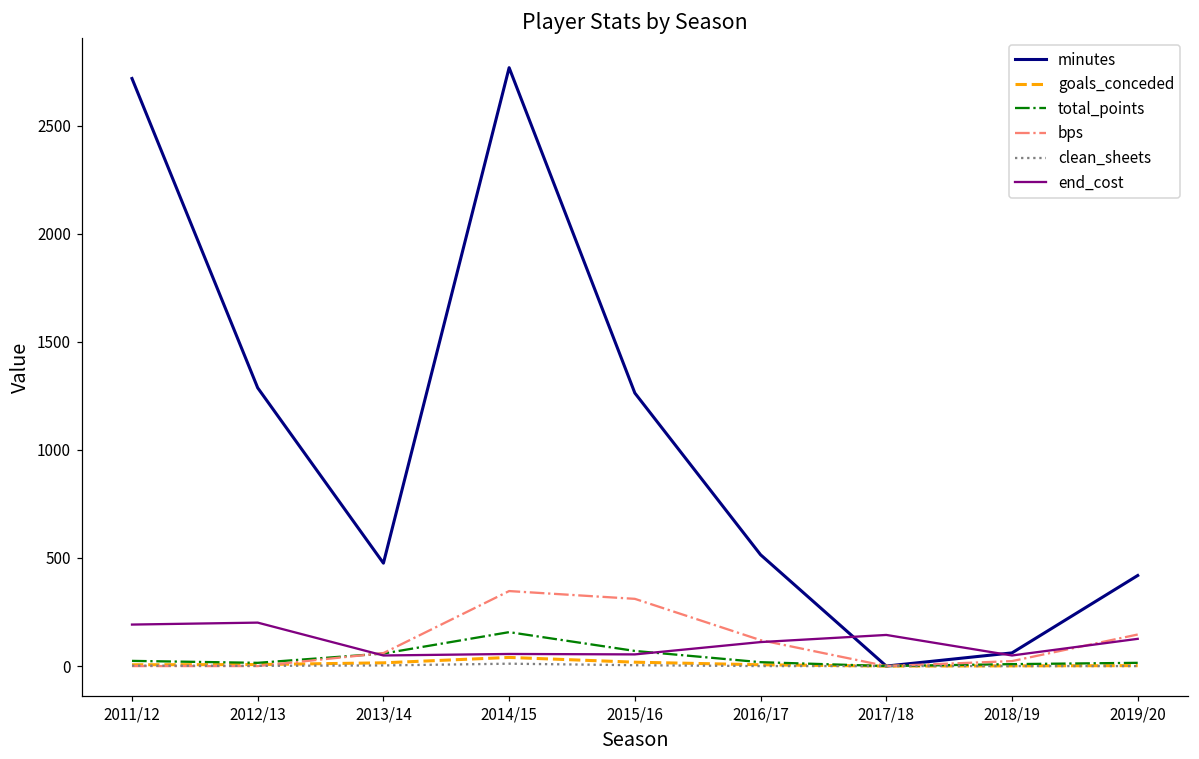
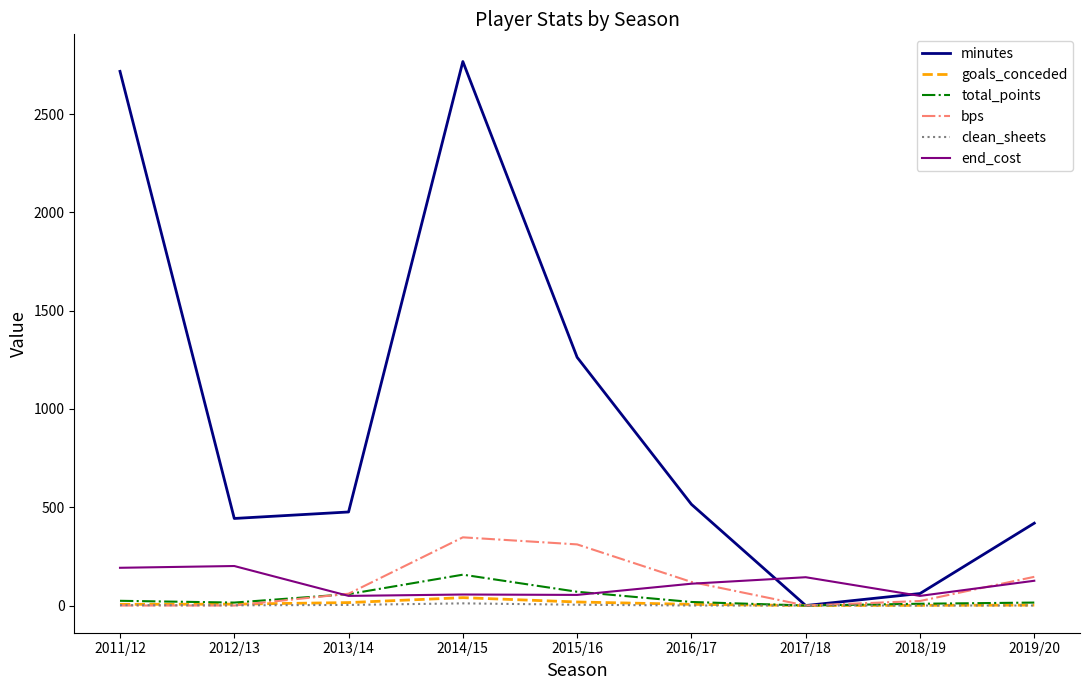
minutes, 2012/13: 1290 -> 440
